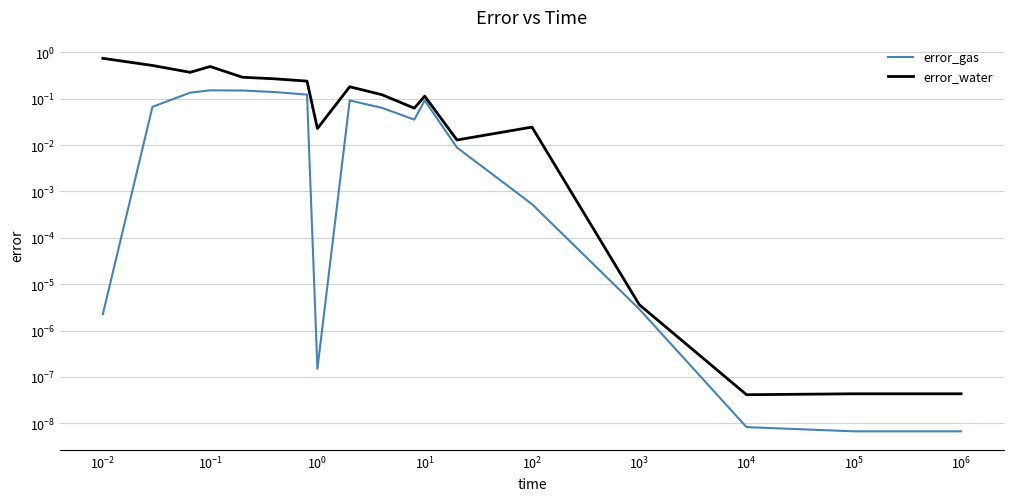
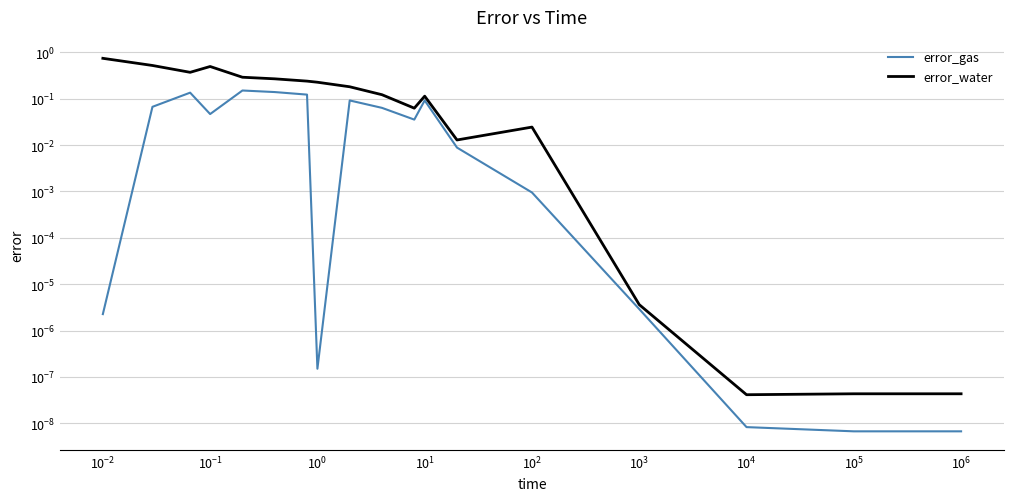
error_gas, 10^-1: 0.15 -> 0.05
error_water, 10^0: 0.02 -> 0.2
error_gas, 10^2: 0.0005 -> 0.0009
